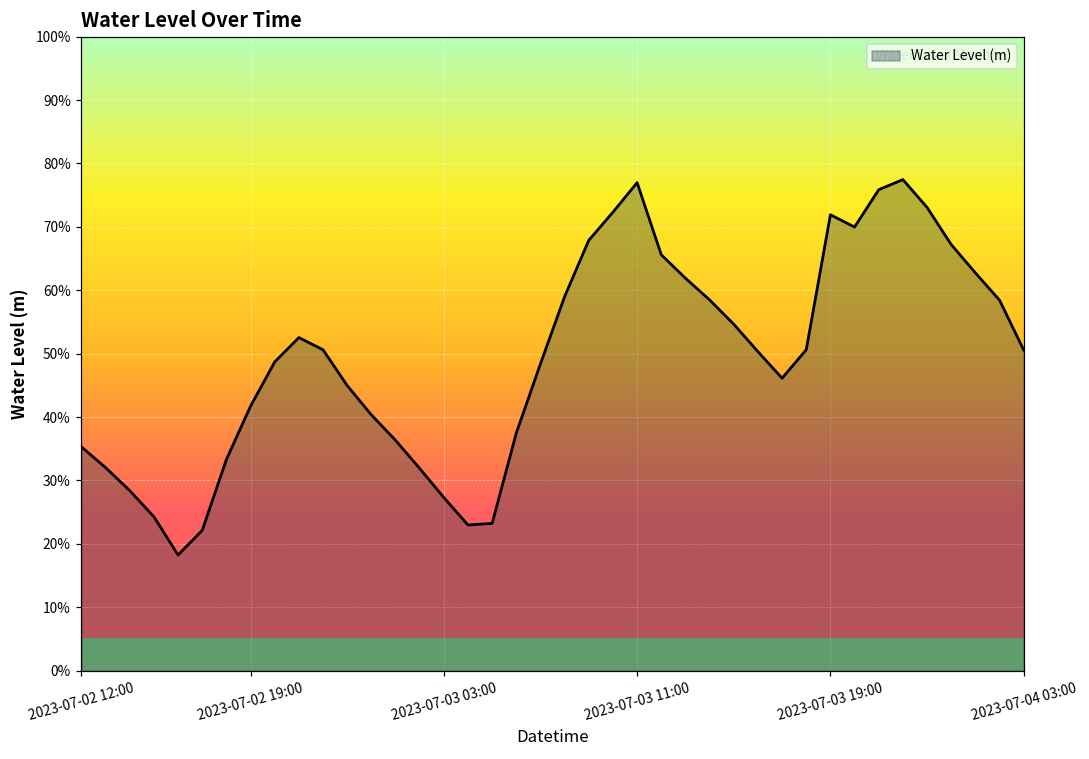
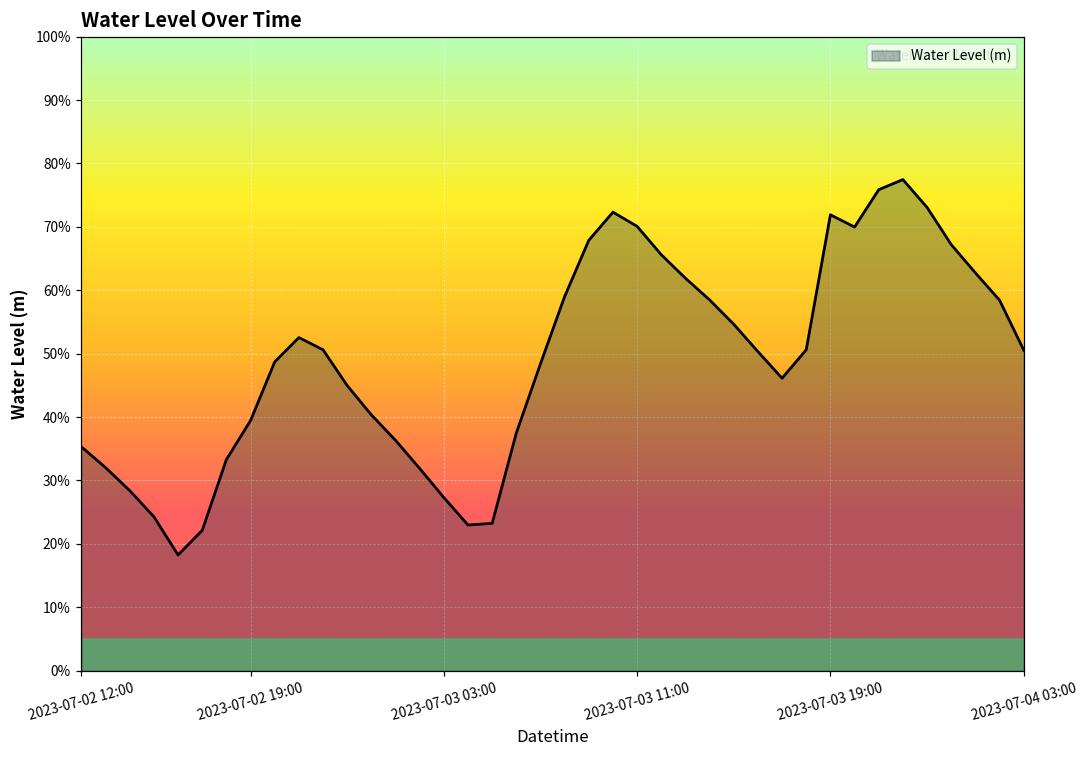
2023-07-02 19:00: 42% -> 39%
2023-07-03 11:00: 77% -> 70%
